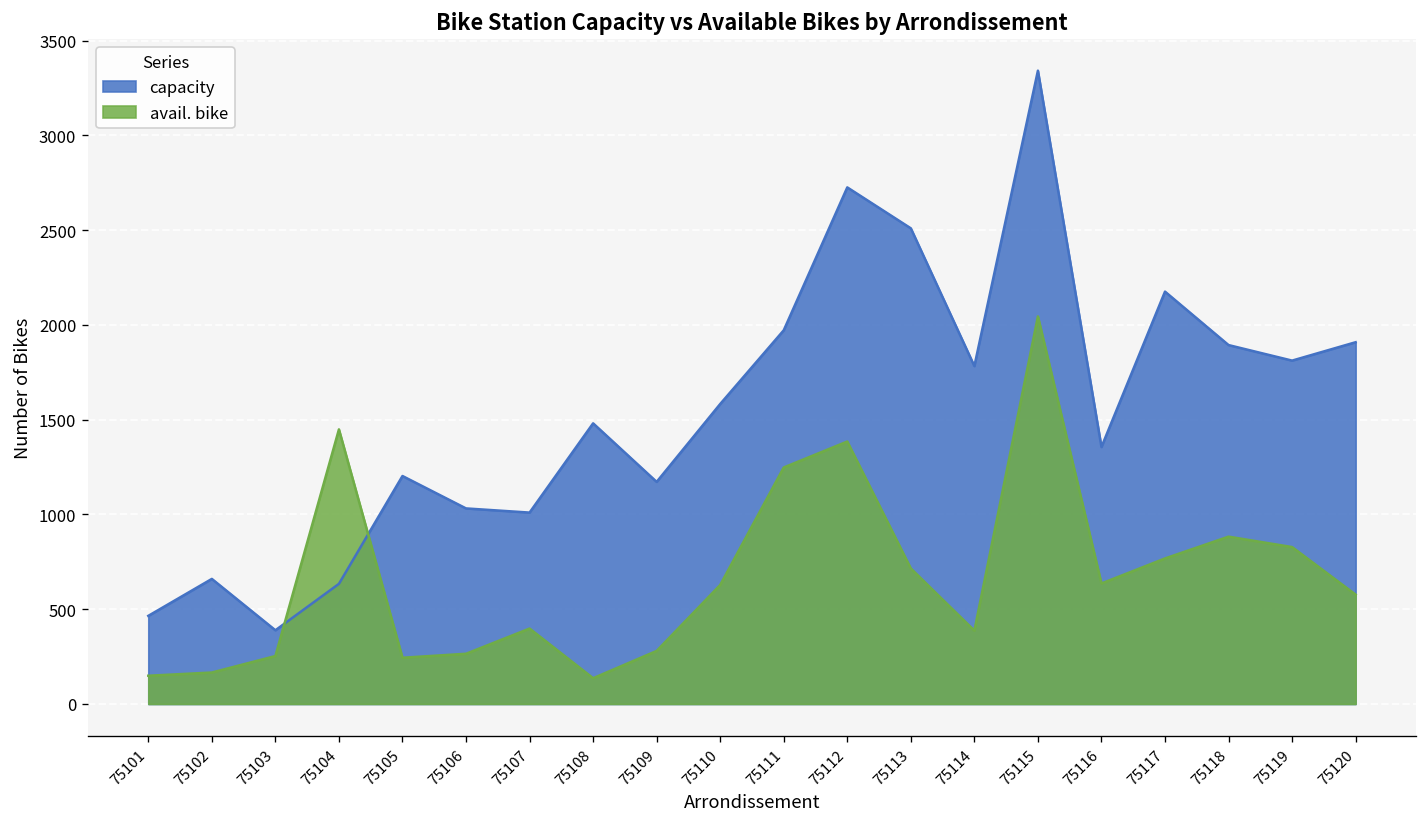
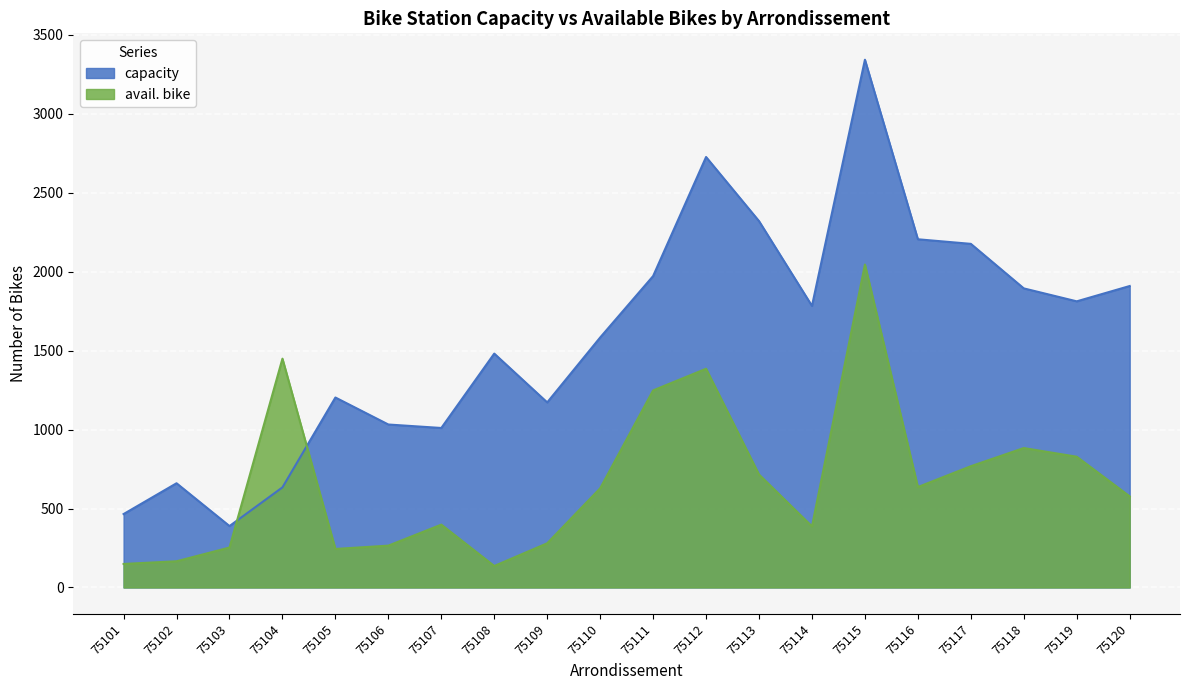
capacity, 75113: 2510 -> 2320
capacity, 75116: 1360 -> 2210
